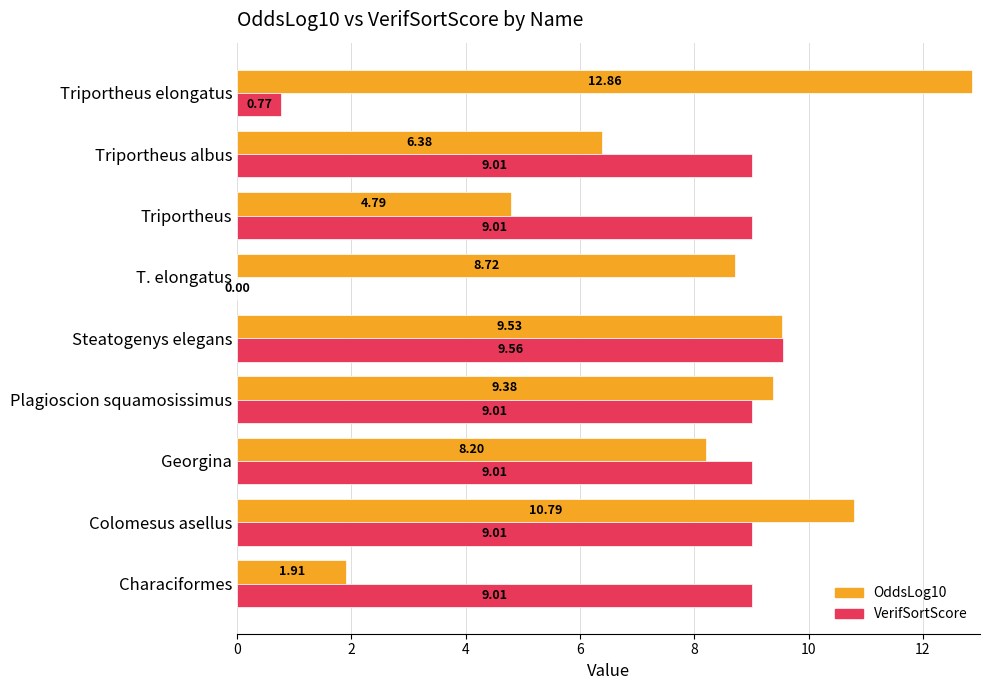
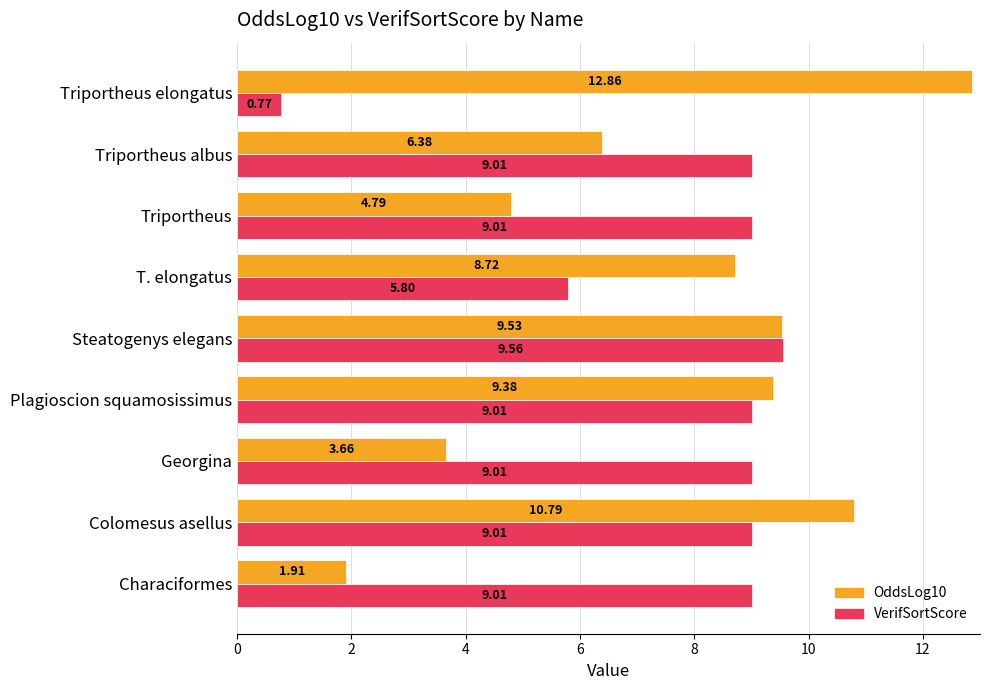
VerifSortScore, T. elongatus: 0.00 -> 5.80
OddsLog10, Georgina: 8.20 -> 3.66
